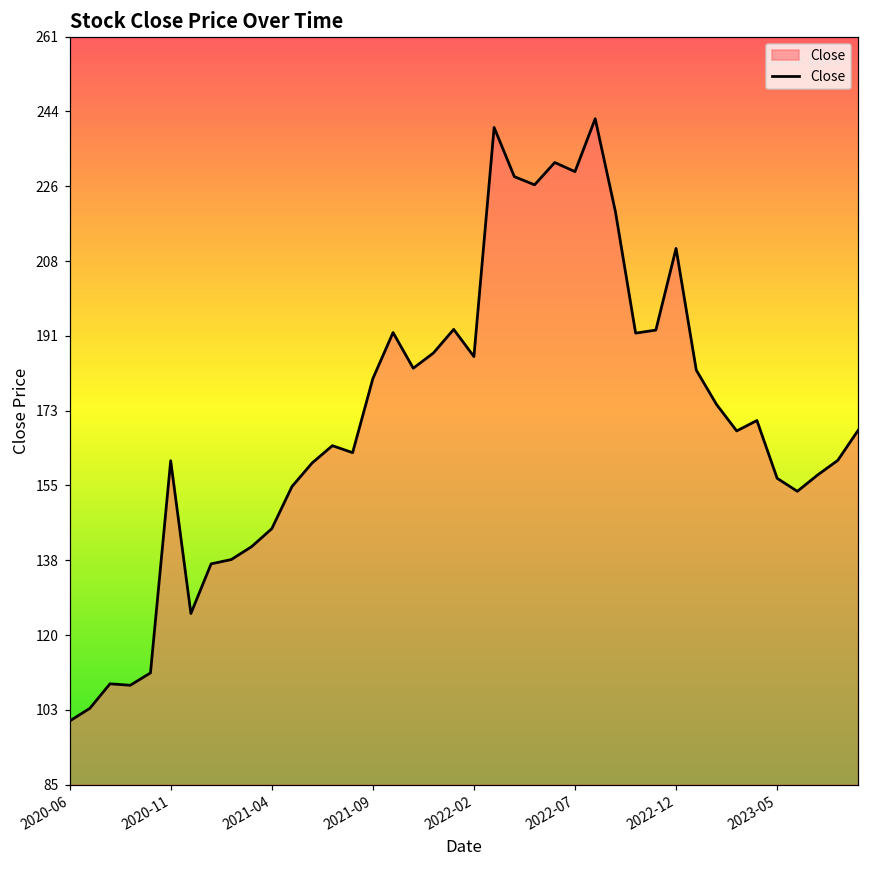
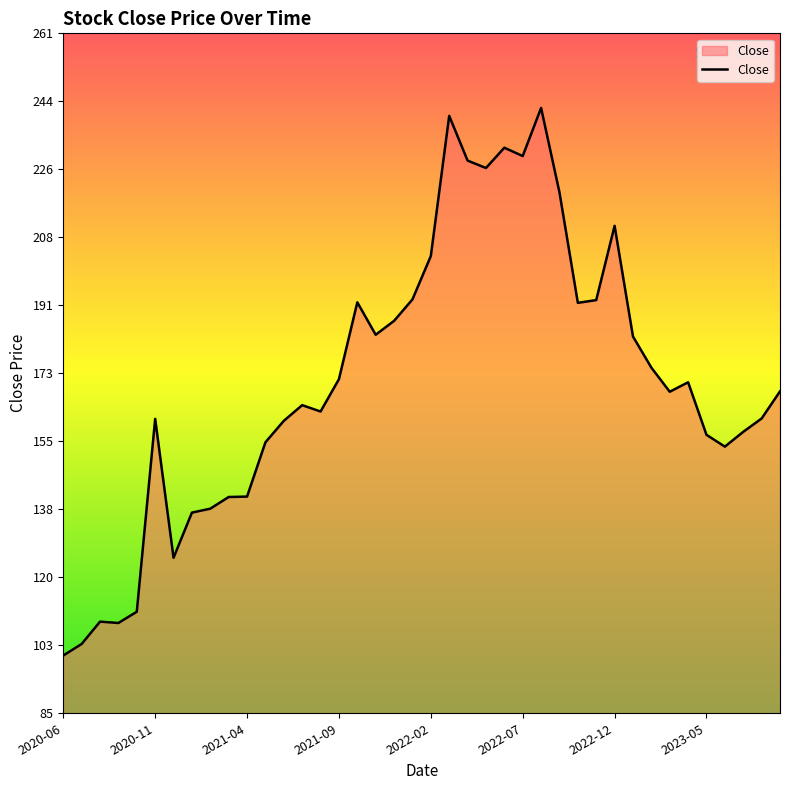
2021-04: 145 -> 141
2021-09: 181 -> 172
2022-02: 186 -> 204
